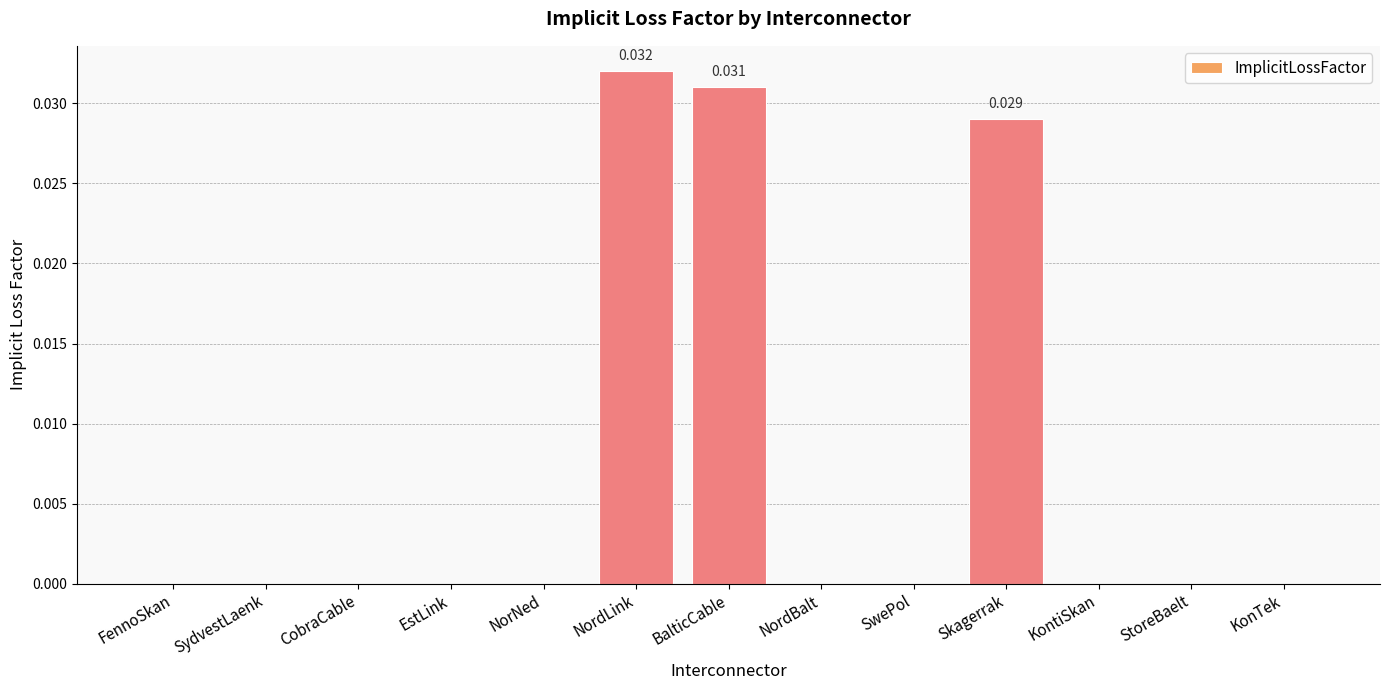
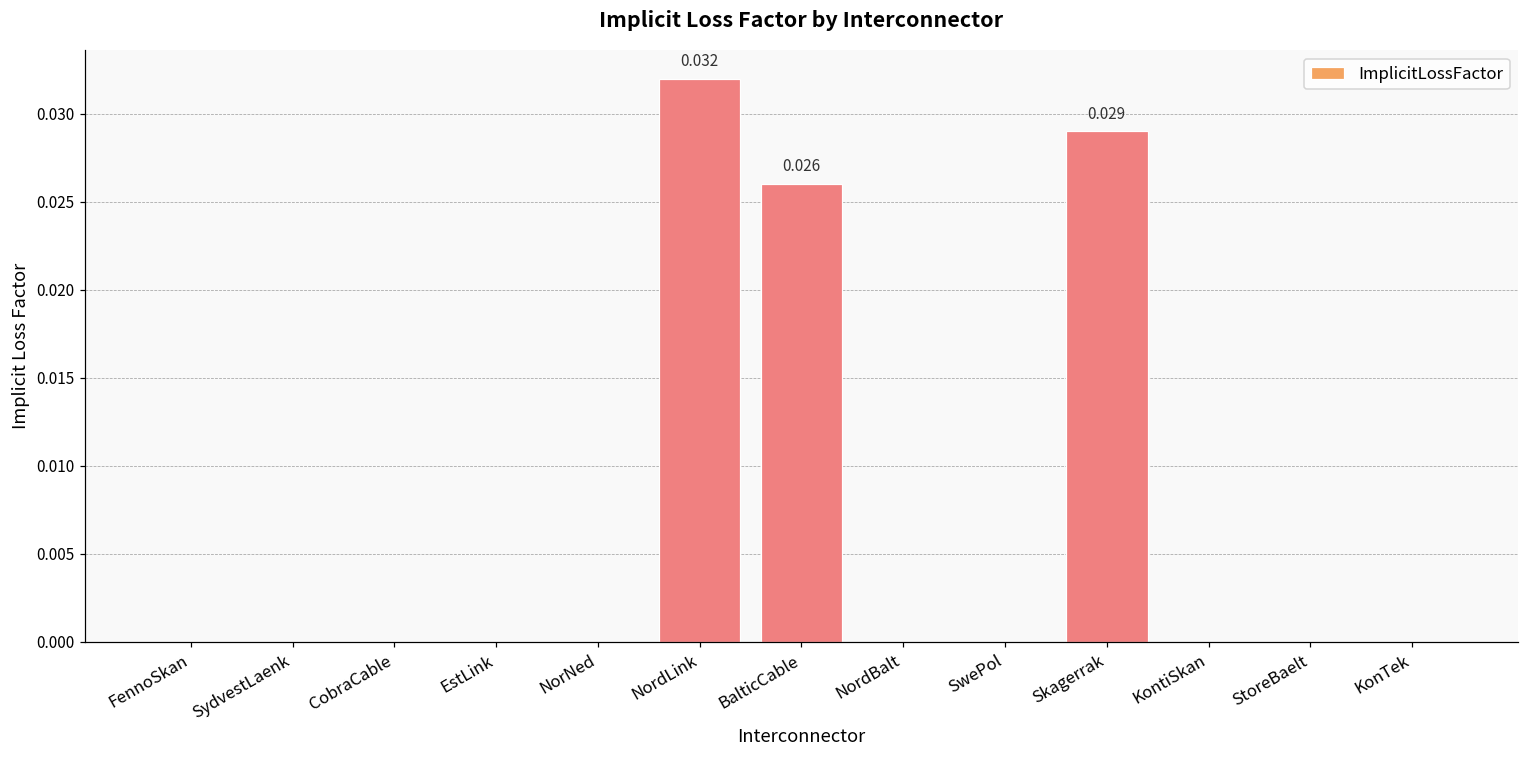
BalticCable: 0.031 -> 0.026
